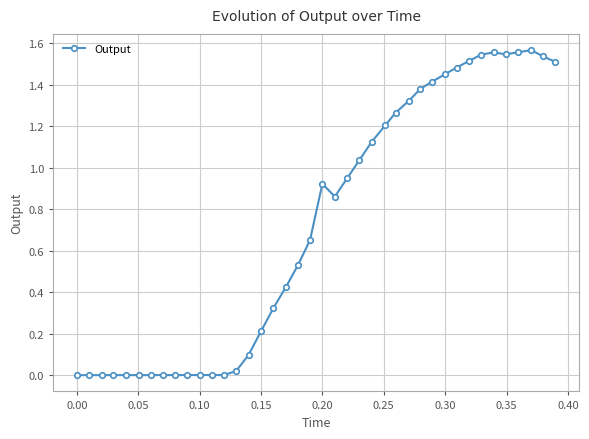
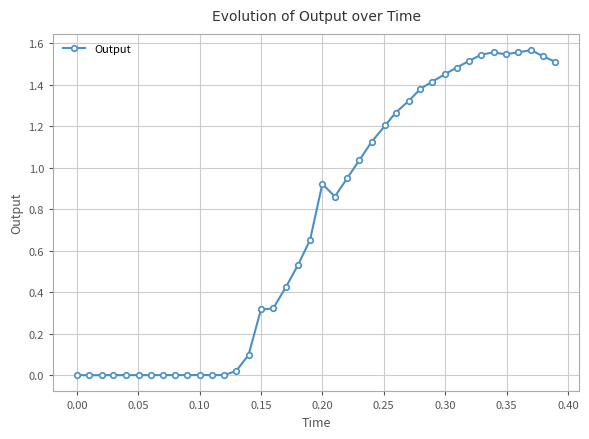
0.15: 0.21 -> 0.32
